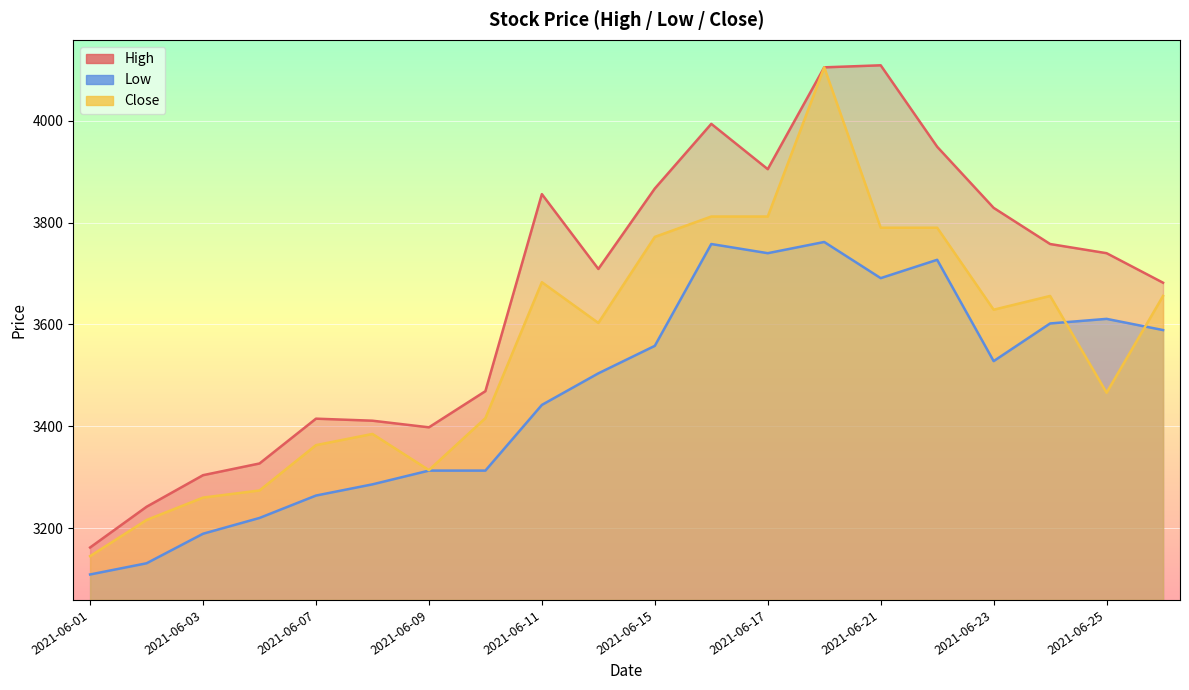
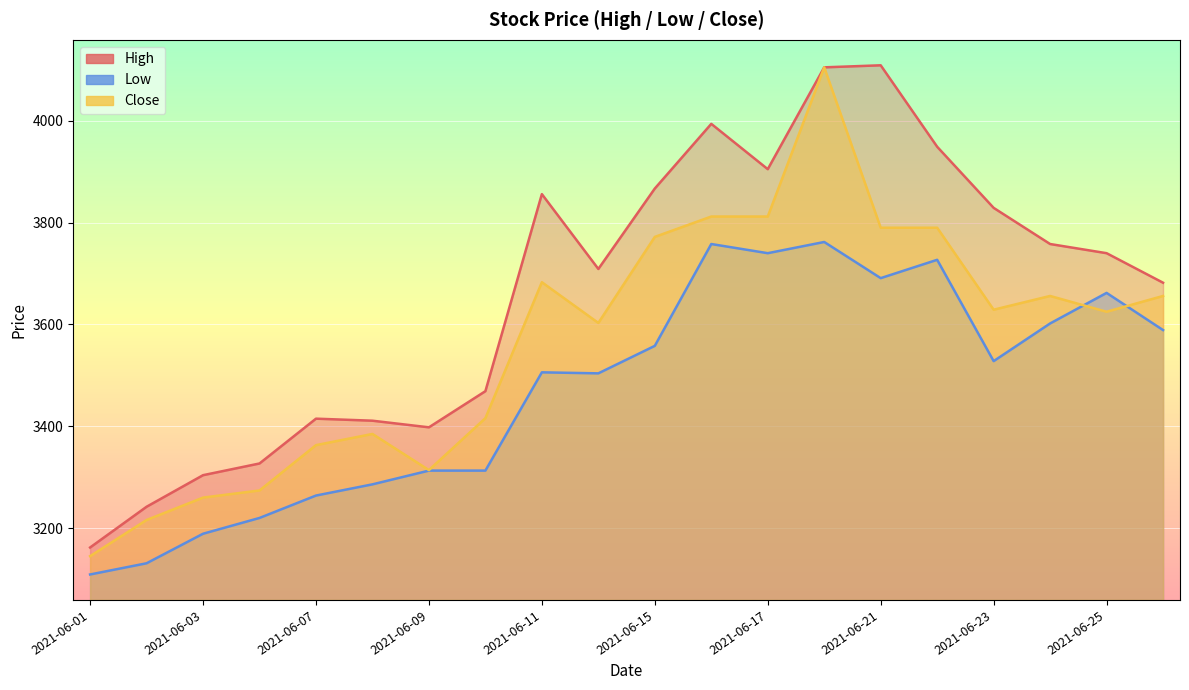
Low, 2021-06-11: 3440 -> 3510
Low, 2021-06-25: 3610 -> 3660
Close, 2021-06-25: 3470 -> 3630
